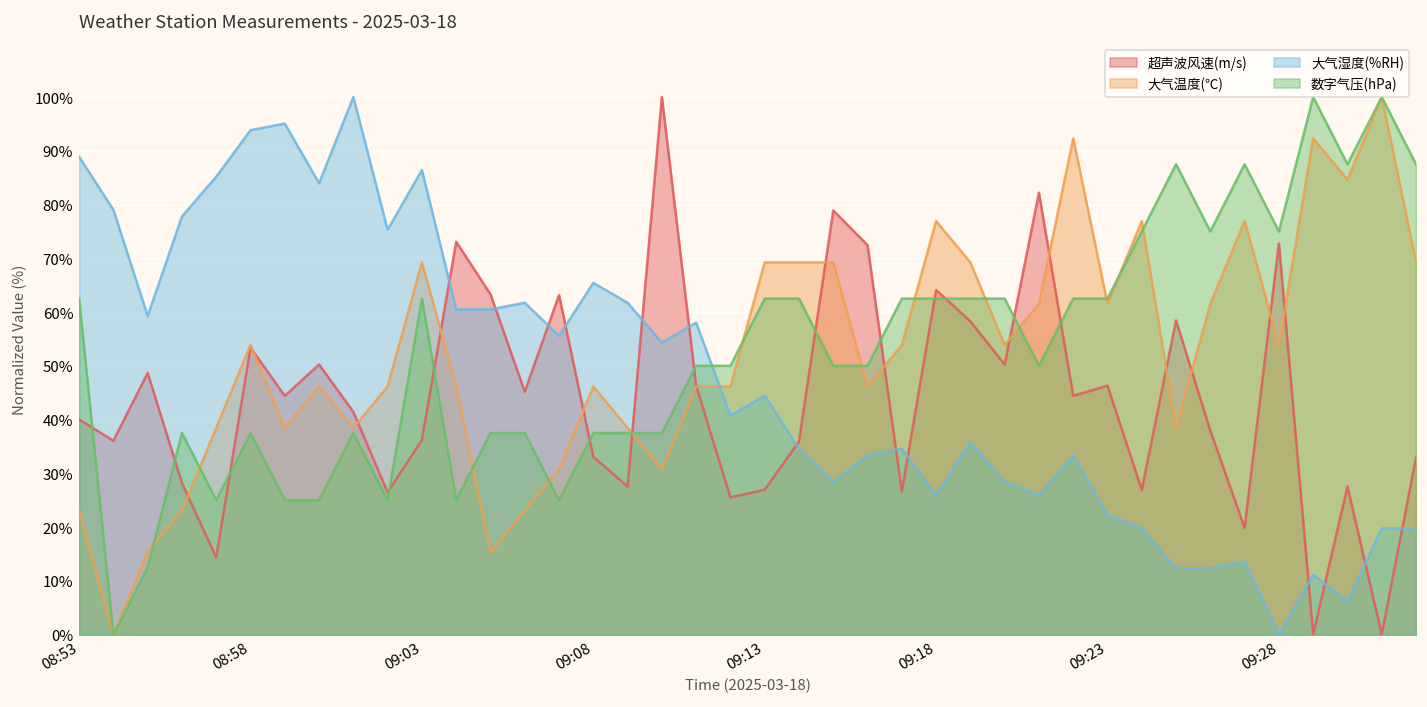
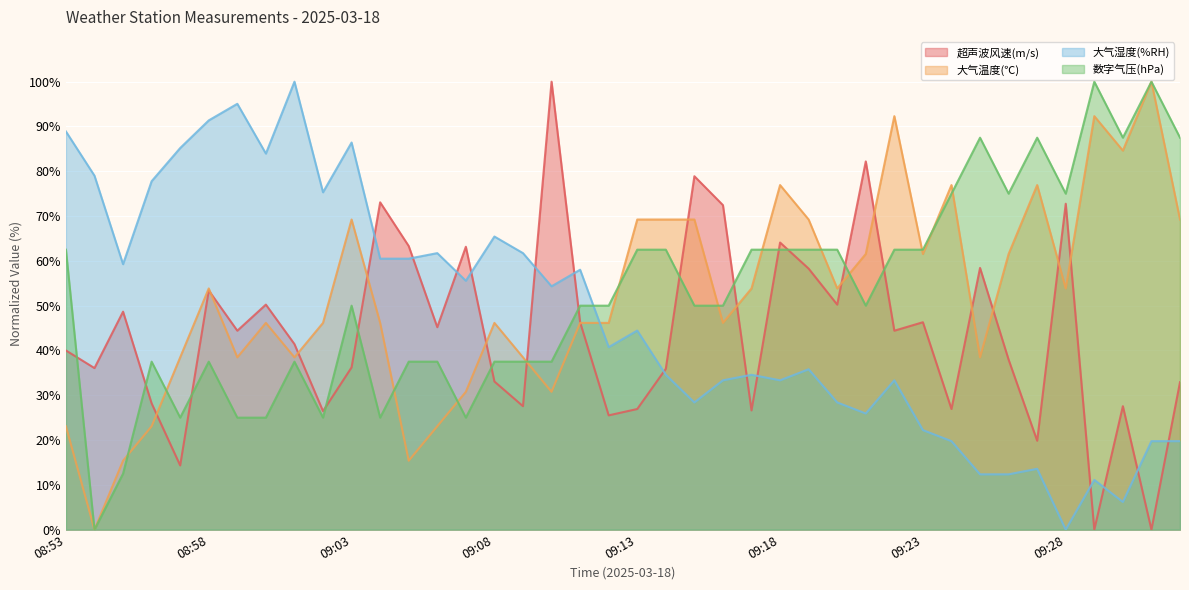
大气湿度(%RH), 08:58: 94% -> 91%
数字气压(hPa), 09:03: 62% -> 50%
大气湿度(%RH), 09:18: 26% -> 33%
